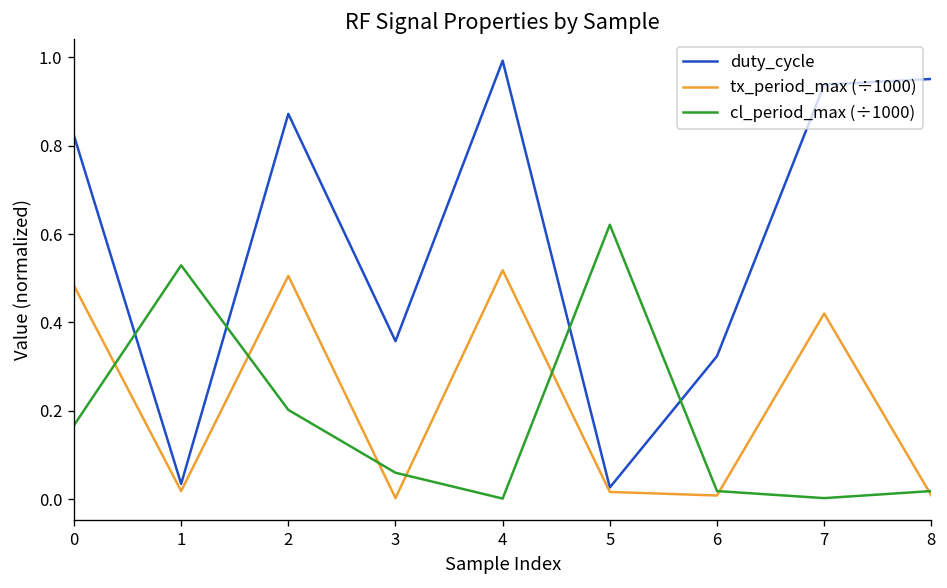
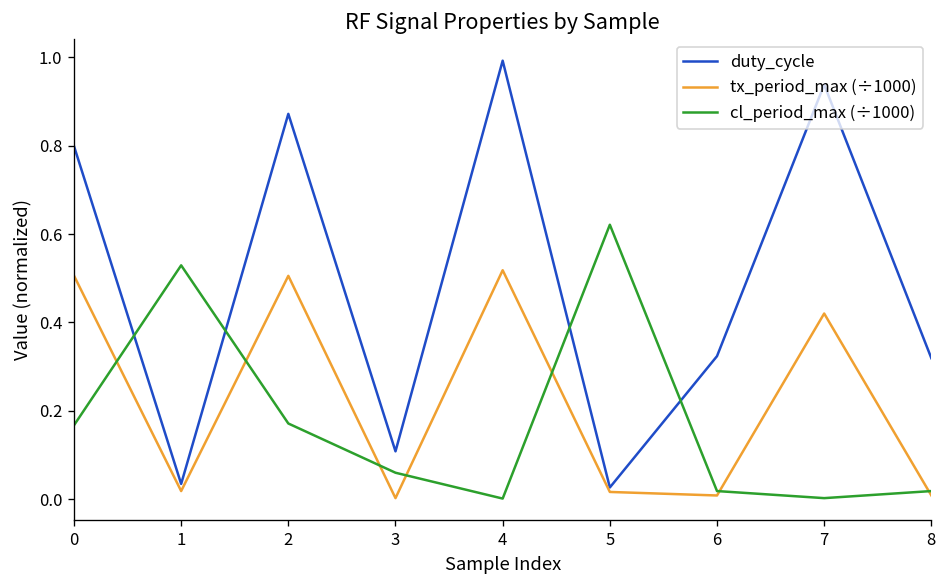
duty_cycle, 0: 0.82 -> 0.80
tx_period_max (÷1000), 0: 0.48 -> 0.51
cl_period_max (÷1000), 2: 0.20 -> 0.17
duty_cycle, 3: 0.36 -> 0.11
duty_cycle, 8: 0.95 -> 0.32
